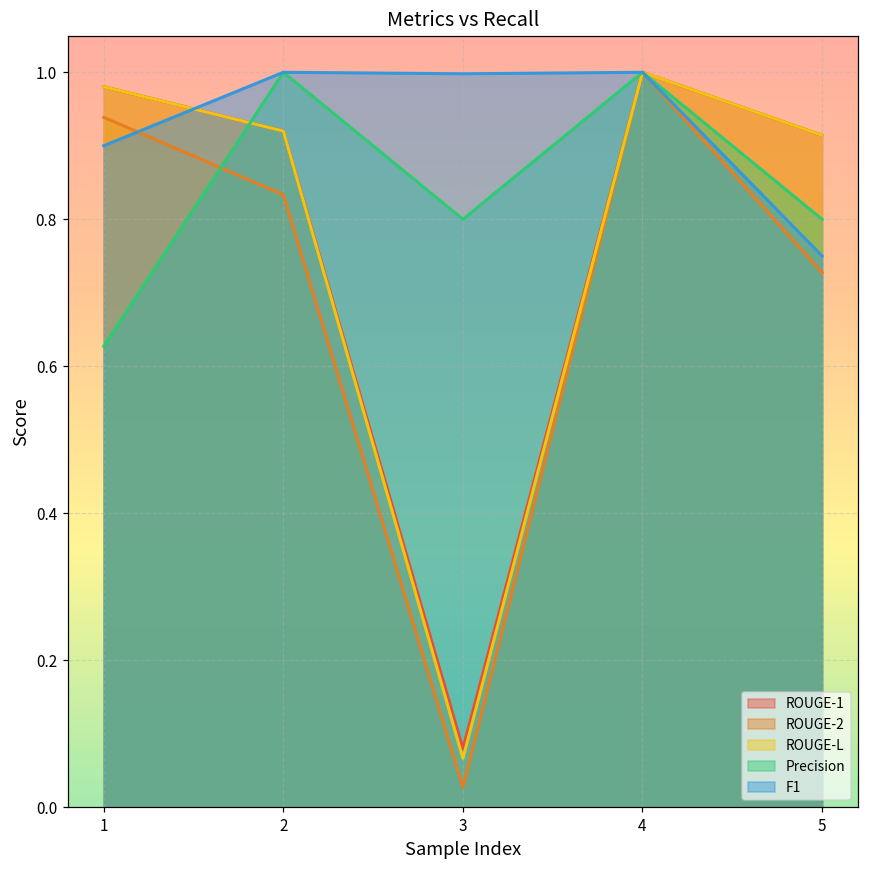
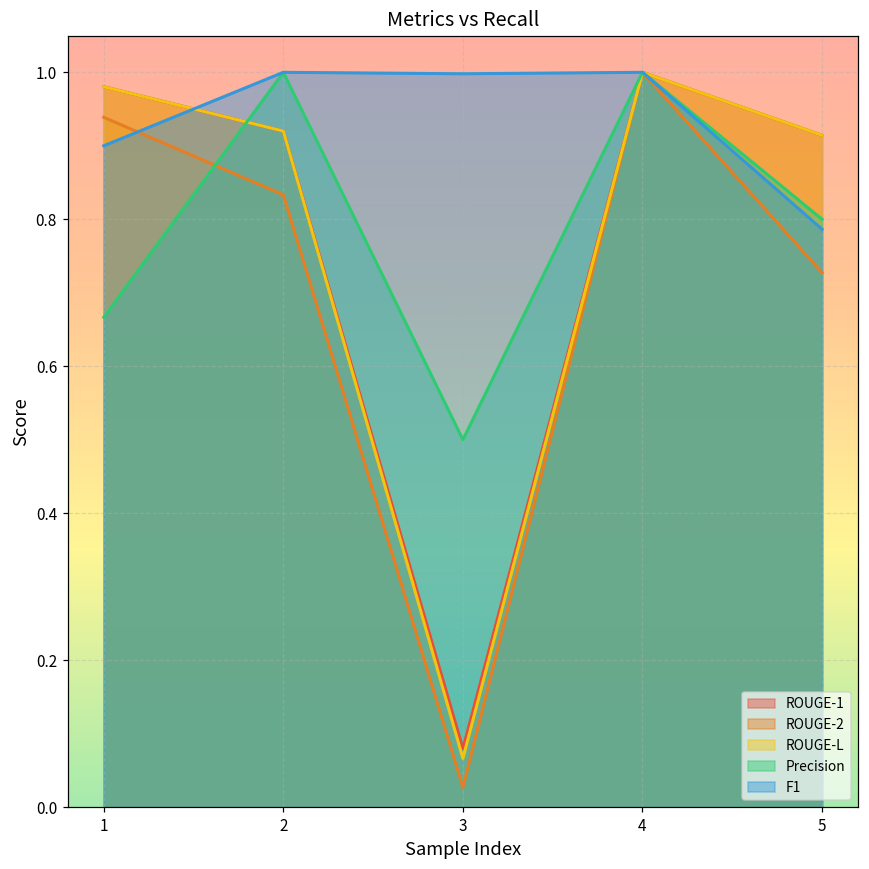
Precision, 1: 0.63 -> 0.67
Precision, 3: 0.8 -> 0.5
F1, 5: 0.75 -> 0.79
